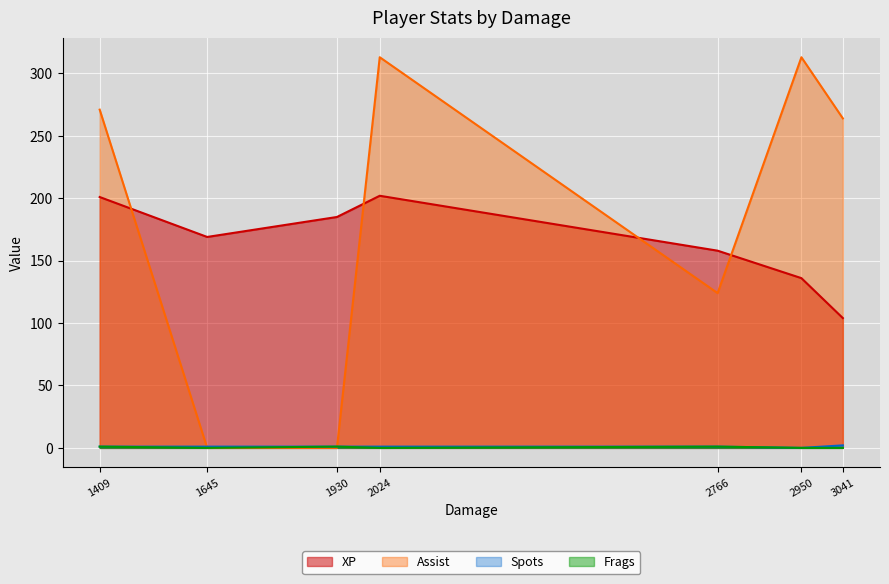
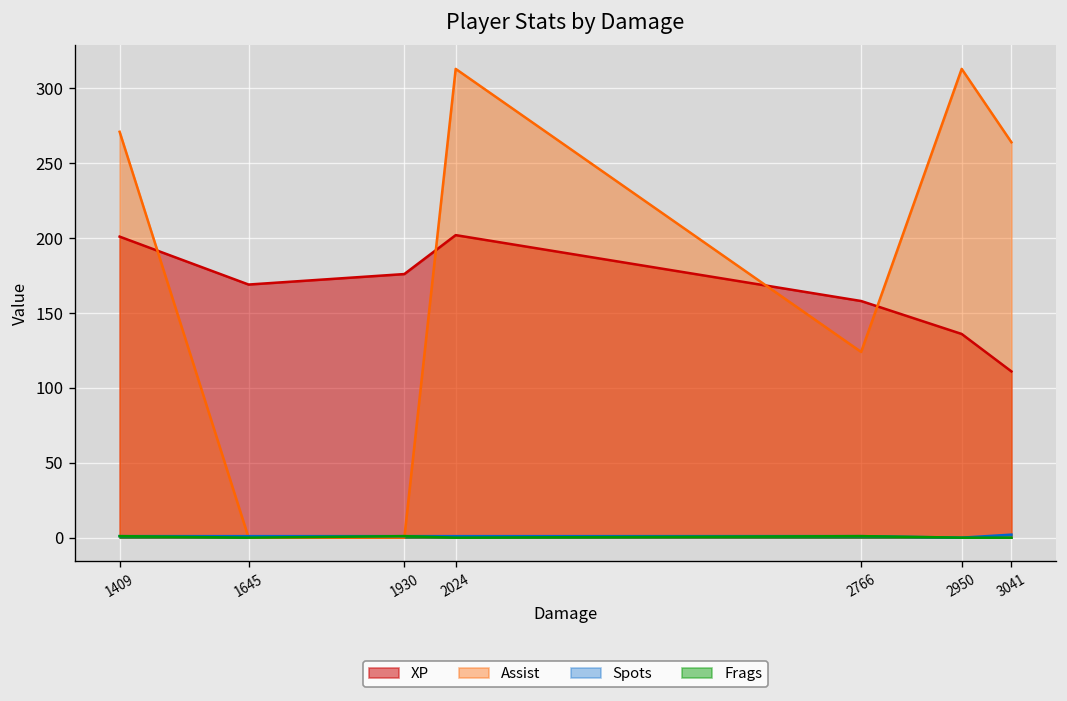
XP, 1930: 185 -> 176
XP, 3041: 104 -> 111
